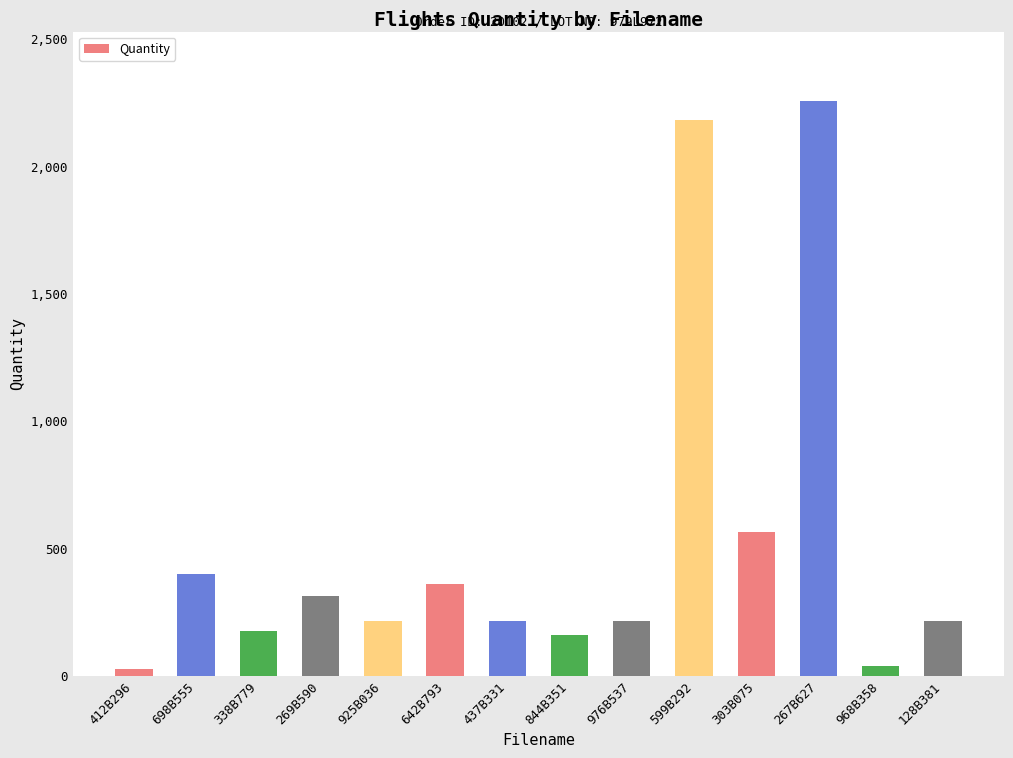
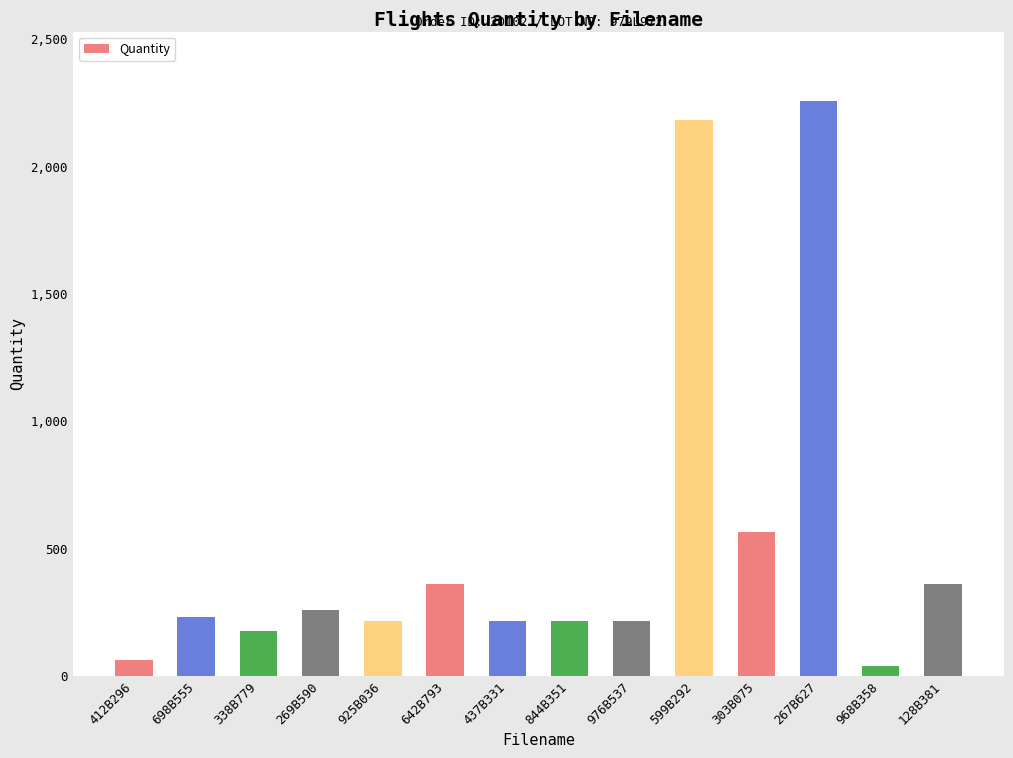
412B296: 30 -> 70
698B555: 400 -> 230
269B590: 320 -> 260
844B351: 160 -> 220
128B381: 220 -> 360
